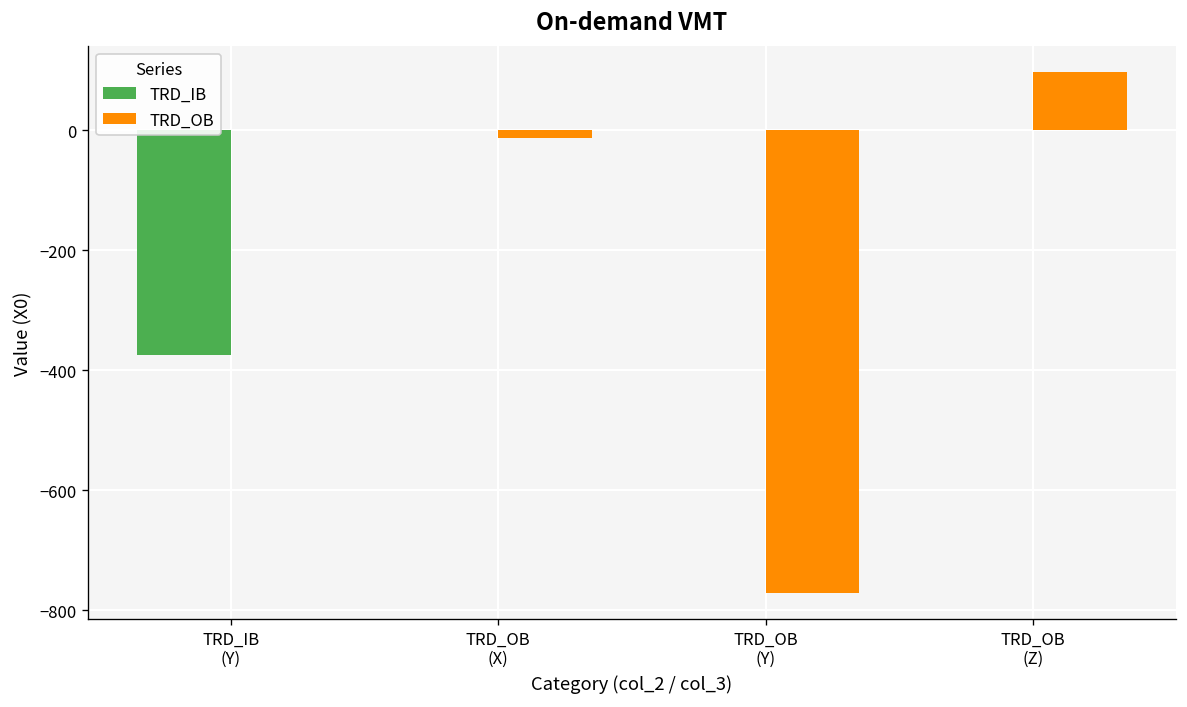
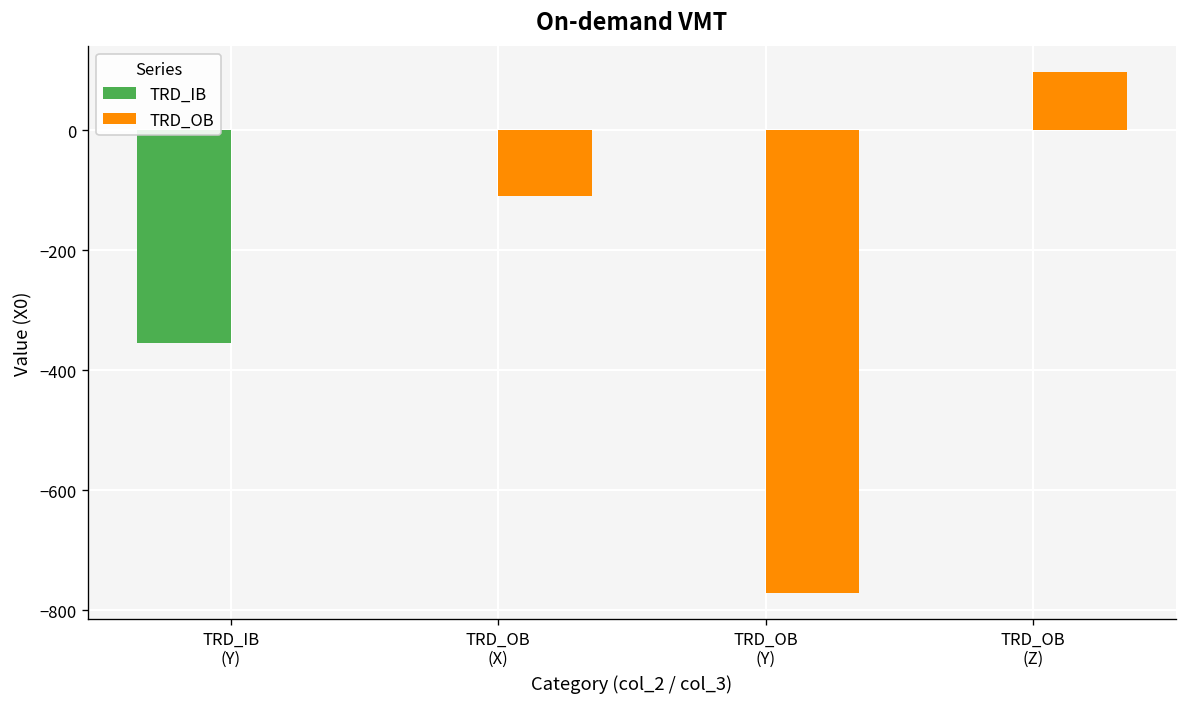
TRD_IB, TRD_IB (Y): -380 -> -350
TRD_OB, TRD_OB (X): -10 -> -110
